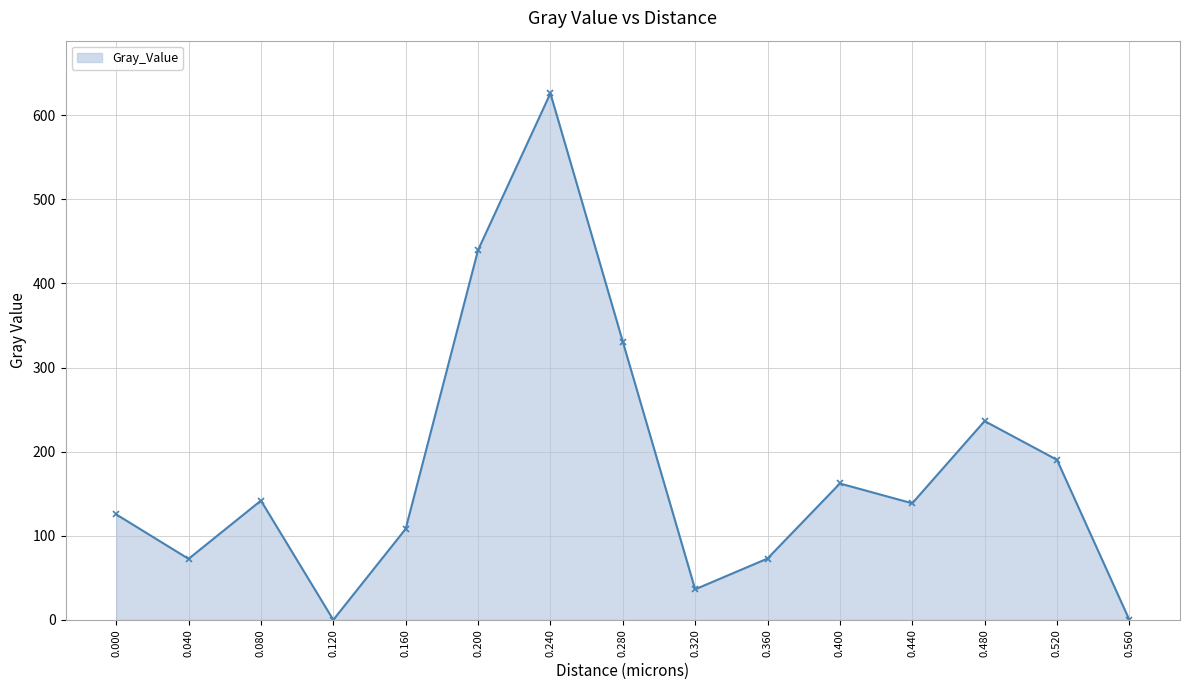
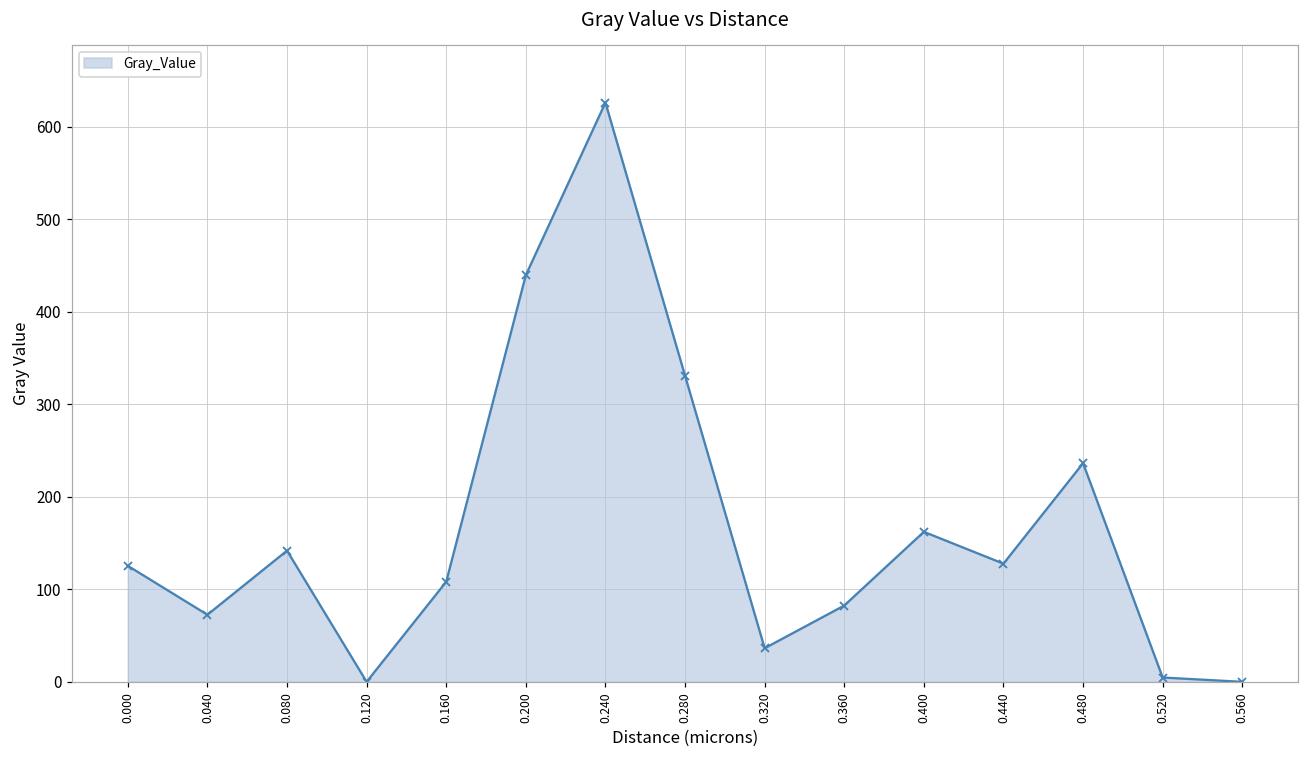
0.360: 70 -> 80
0.440: 140 -> 130
0.520: 190 -> 0
